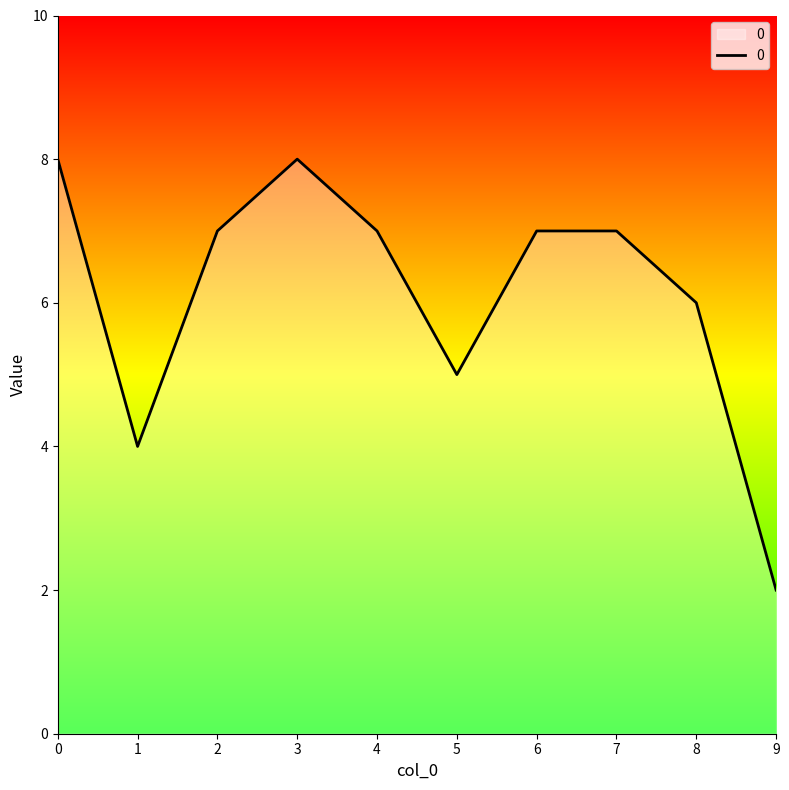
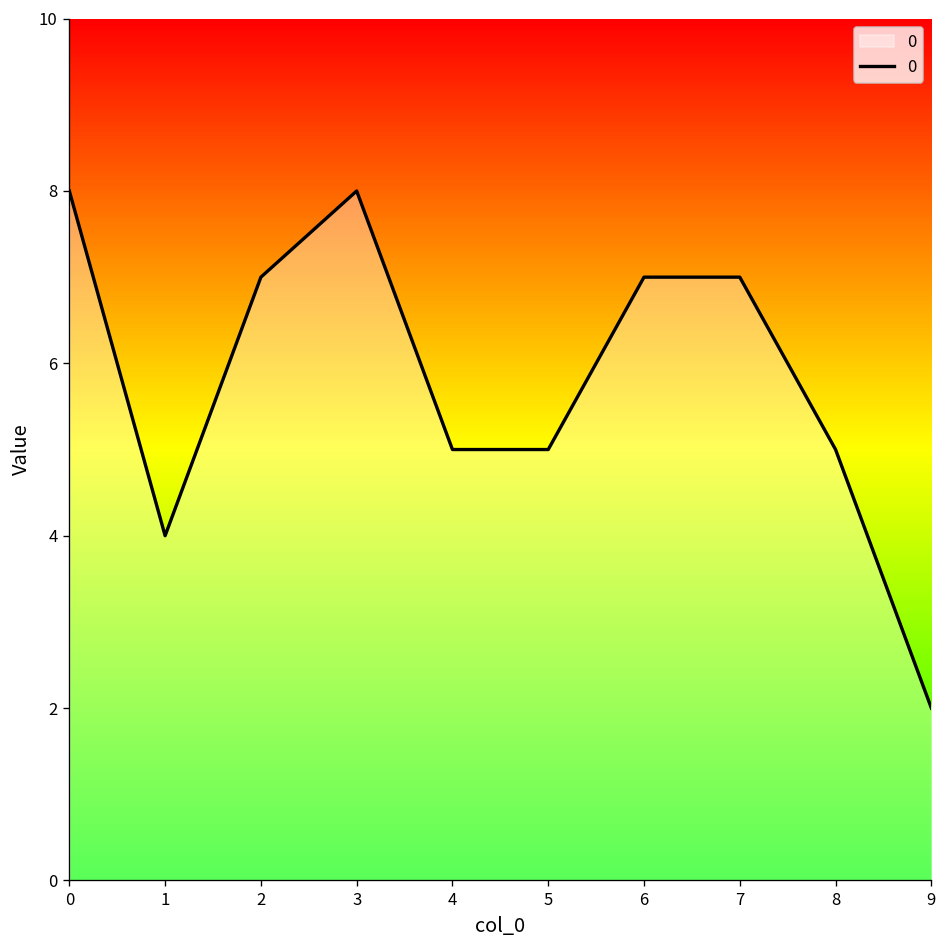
4: 7 -> 5
8: 6 -> 5
